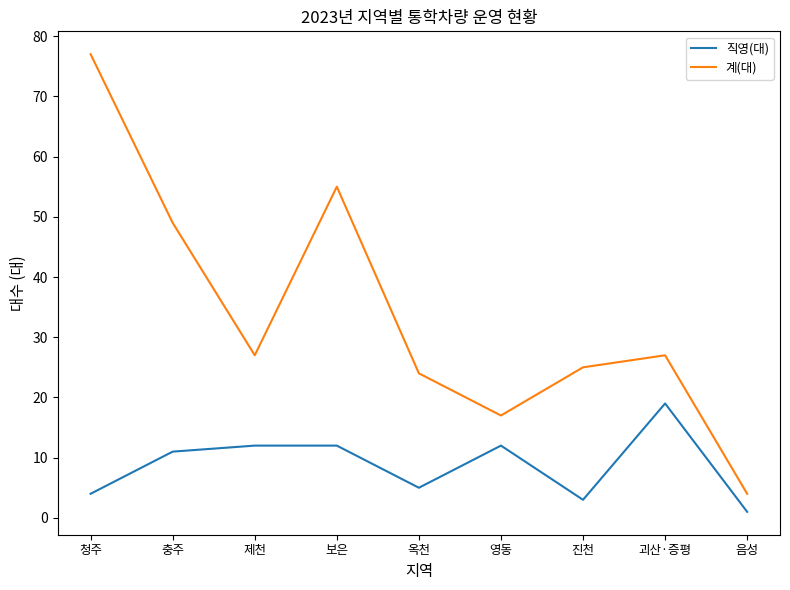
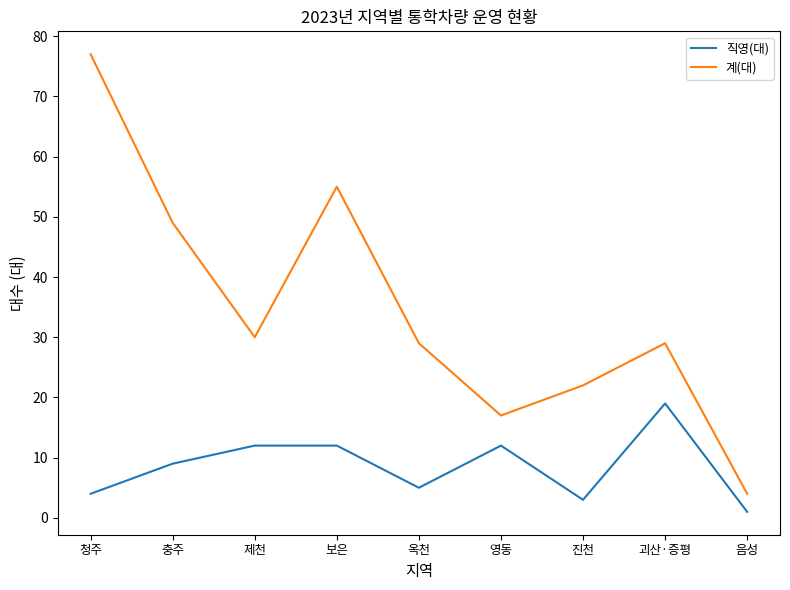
직영(대), 충주: 11 -> 9
계(대), 제천: 27 -> 30
계(대), 옥천: 24 -> 29
계(대), 진천: 25 -> 22
계(대), 괴산·증평: 27 -> 29
